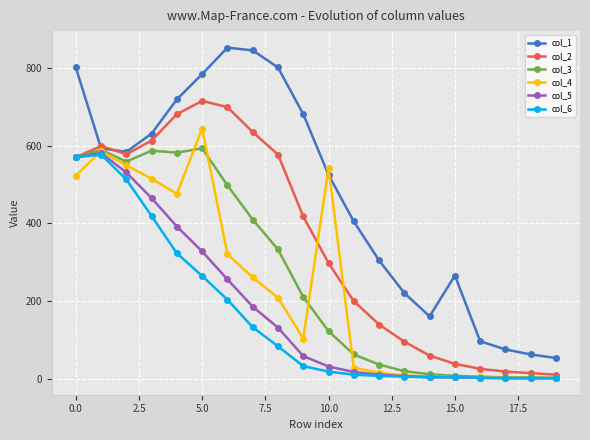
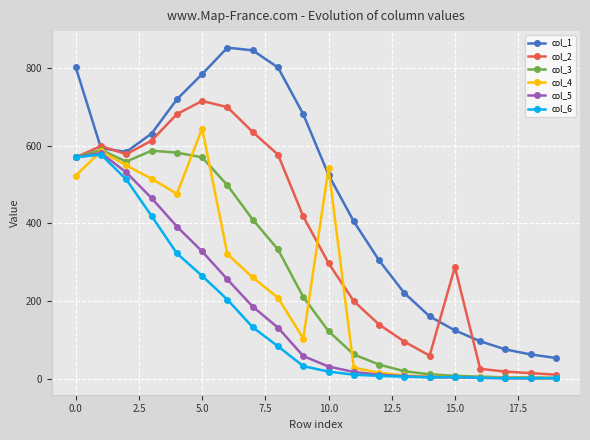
col_3, 5.0: 590 -> 570
col_1, 15.0: 270 -> 130
col_2, 15.0: 40 -> 290
